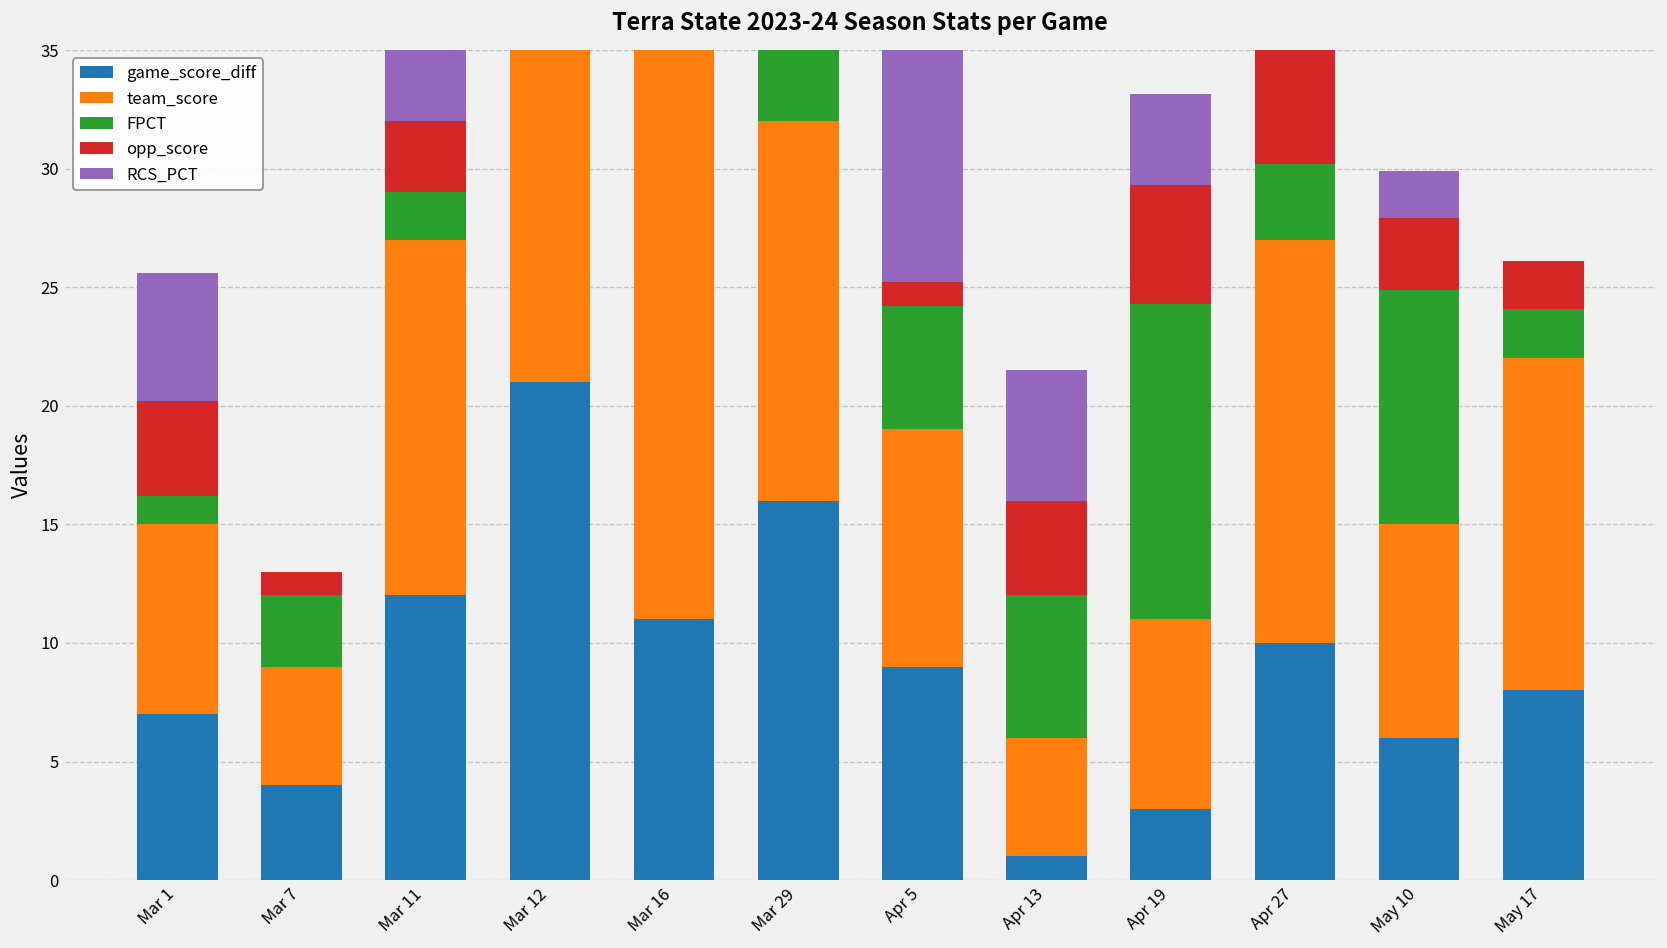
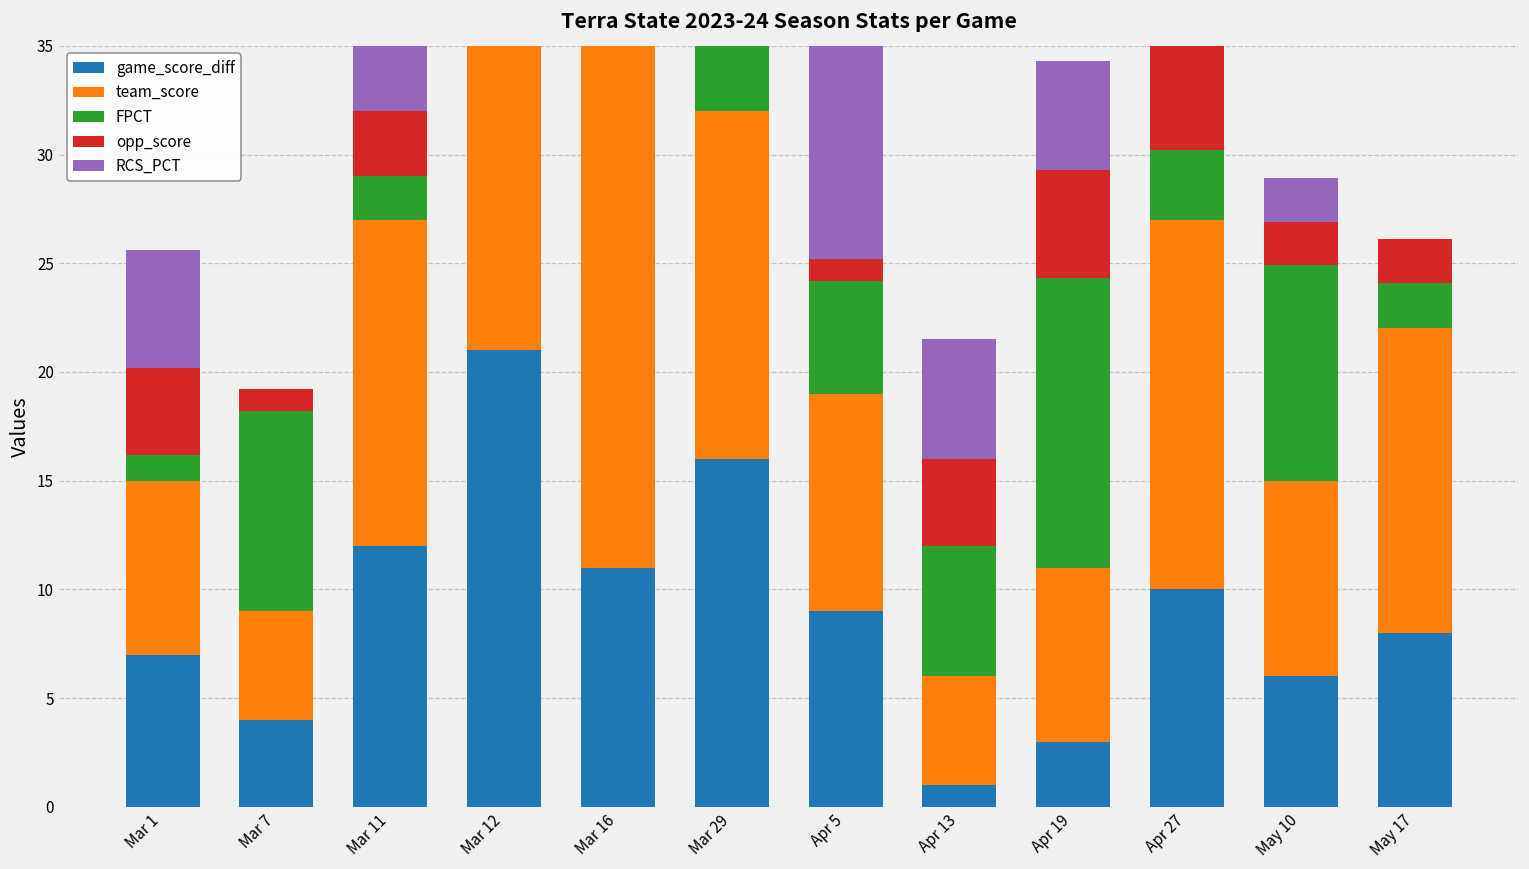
FPCT, Mar 7: 3.0 -> 9.2
RCS_PCT, Apr 19: 3.9 -> 5.0
opp_score, May 10: 3 -> 2
